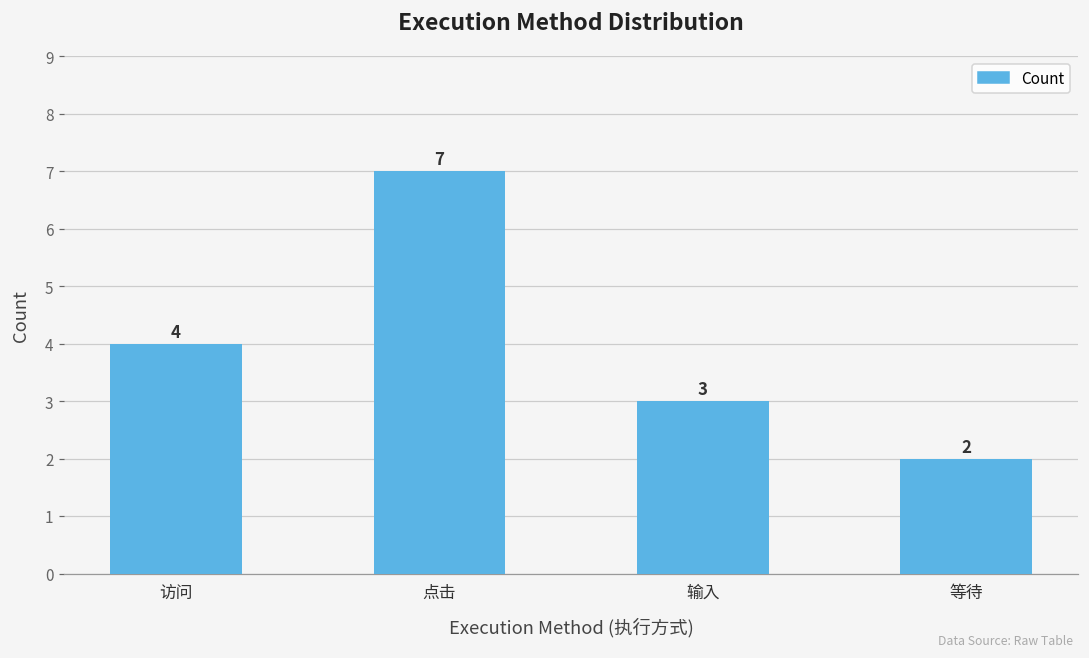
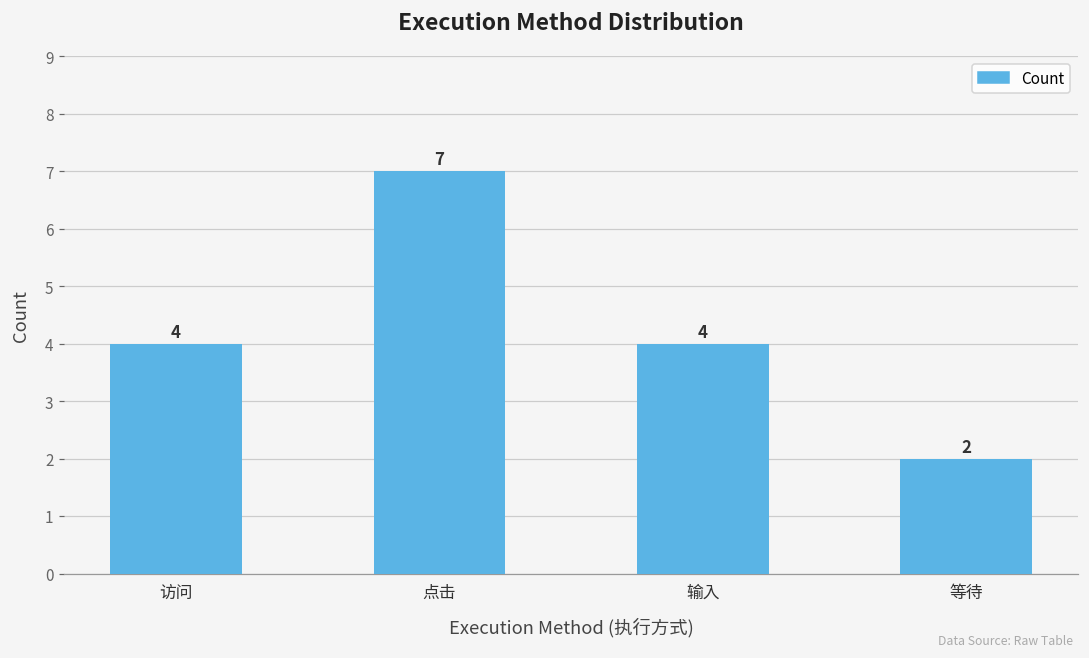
输入: 3 -> 4
